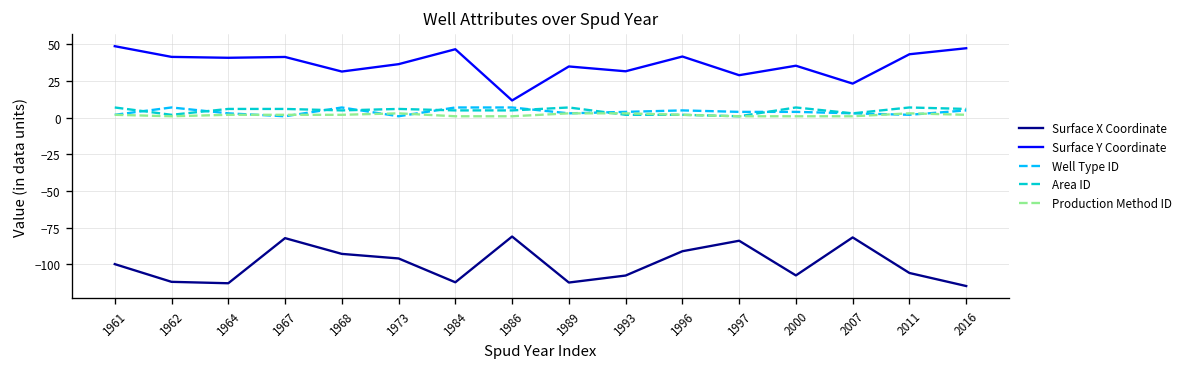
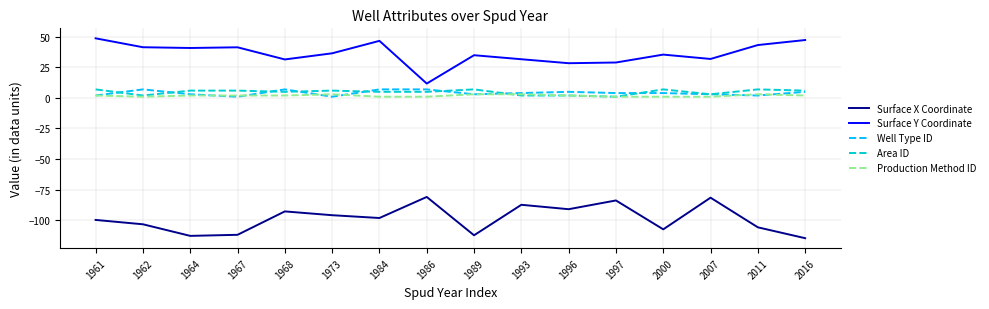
Surface X Coordinate, 1962: -112 -> -103
Surface X Coordinate, 1967: -82 -> -112
Surface X Coordinate, 1984: -112 -> -98
Surface X Coordinate, 1993: -108 -> -87
Surface Y Coordinate, 1996: 42 -> 28
Surface Y Coordinate, 2007: 23 -> 32
